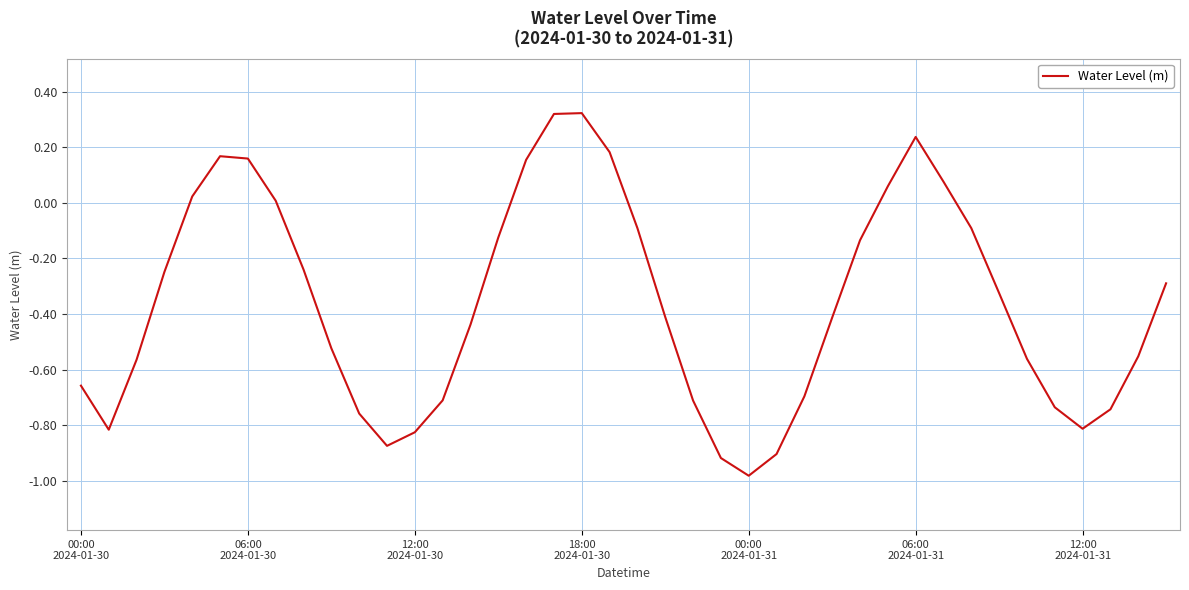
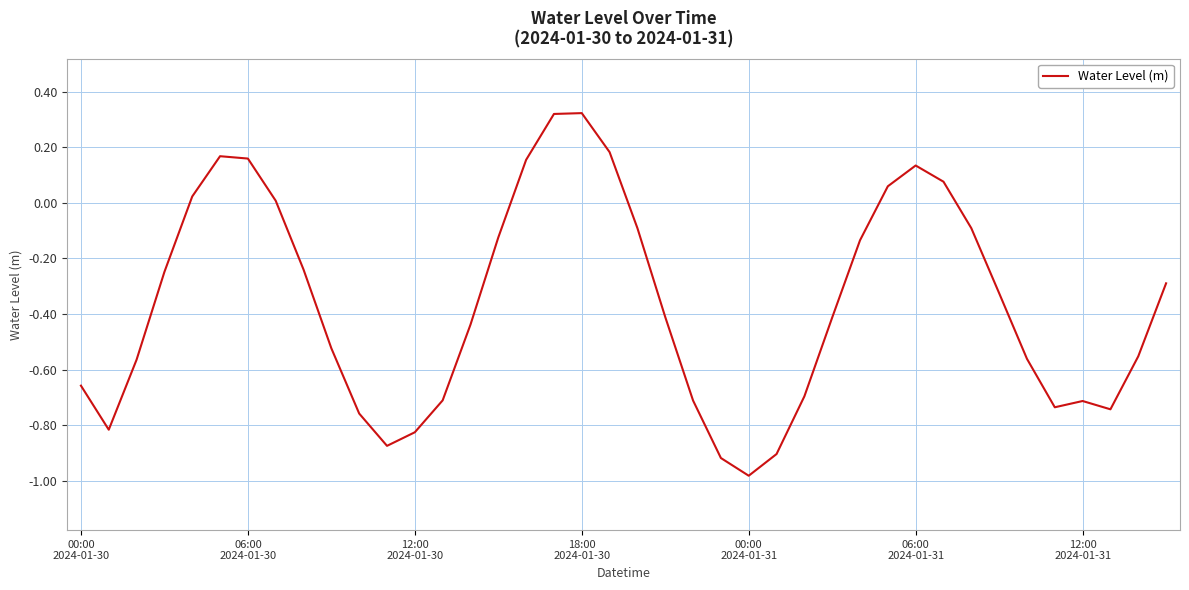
06:00 2024-01-31: 0.24 -> 0.13
12:00 2024-01-31: -0.81 -> -0.71
